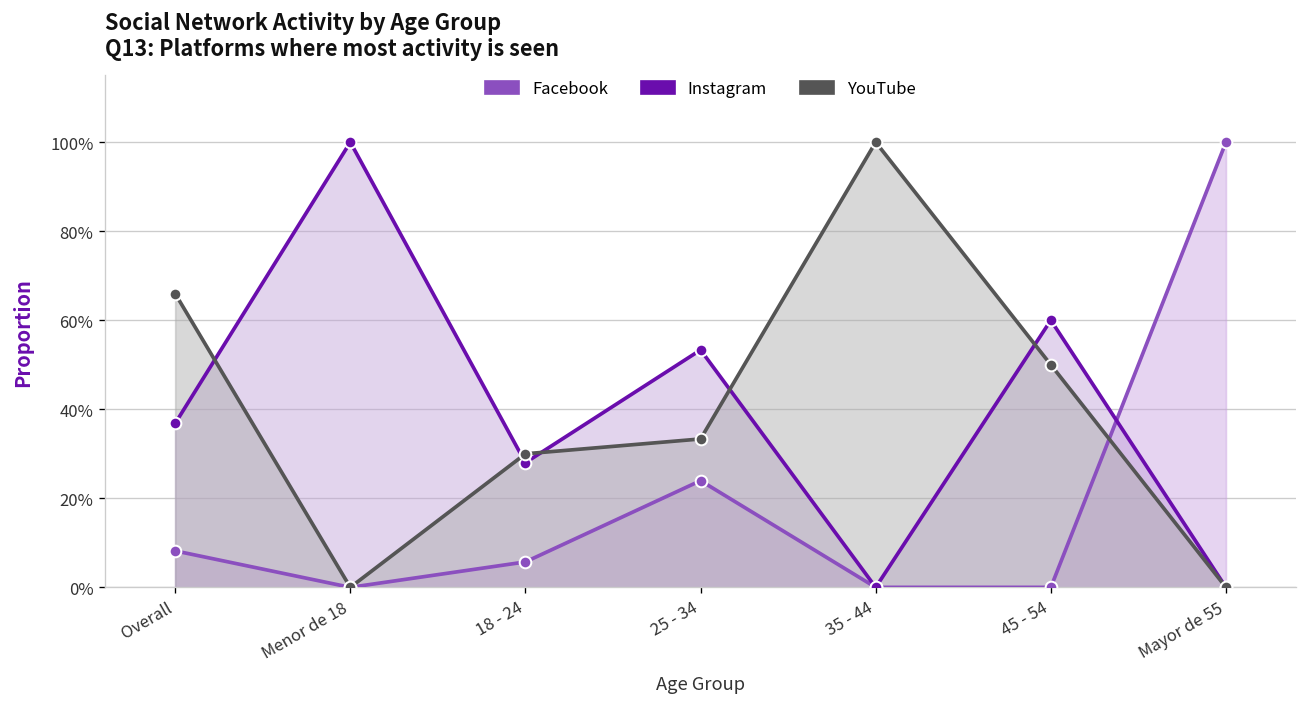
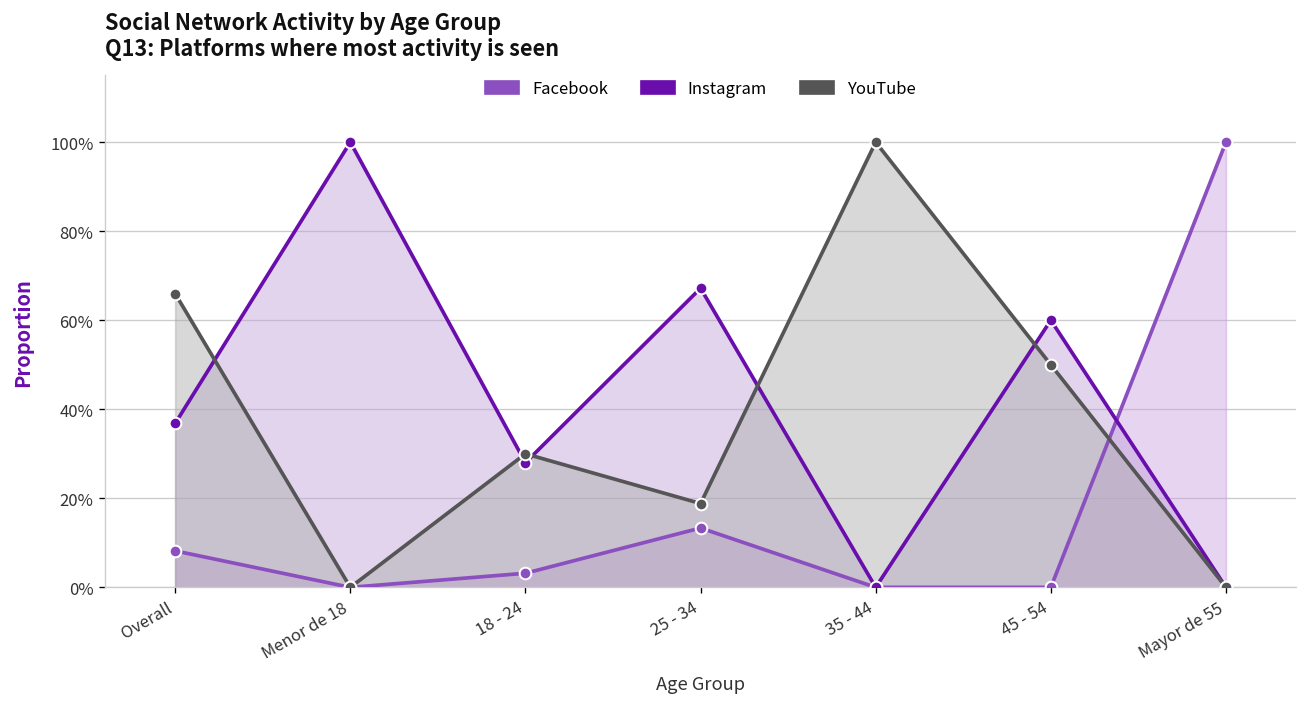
Facebook, 18 - 24: 6% -> 3%
Facebook, 25 - 34: 24% -> 13%
Instagram, 25 - 34: 53% -> 67%
YouTube, 25 - 34: 33% -> 19%
